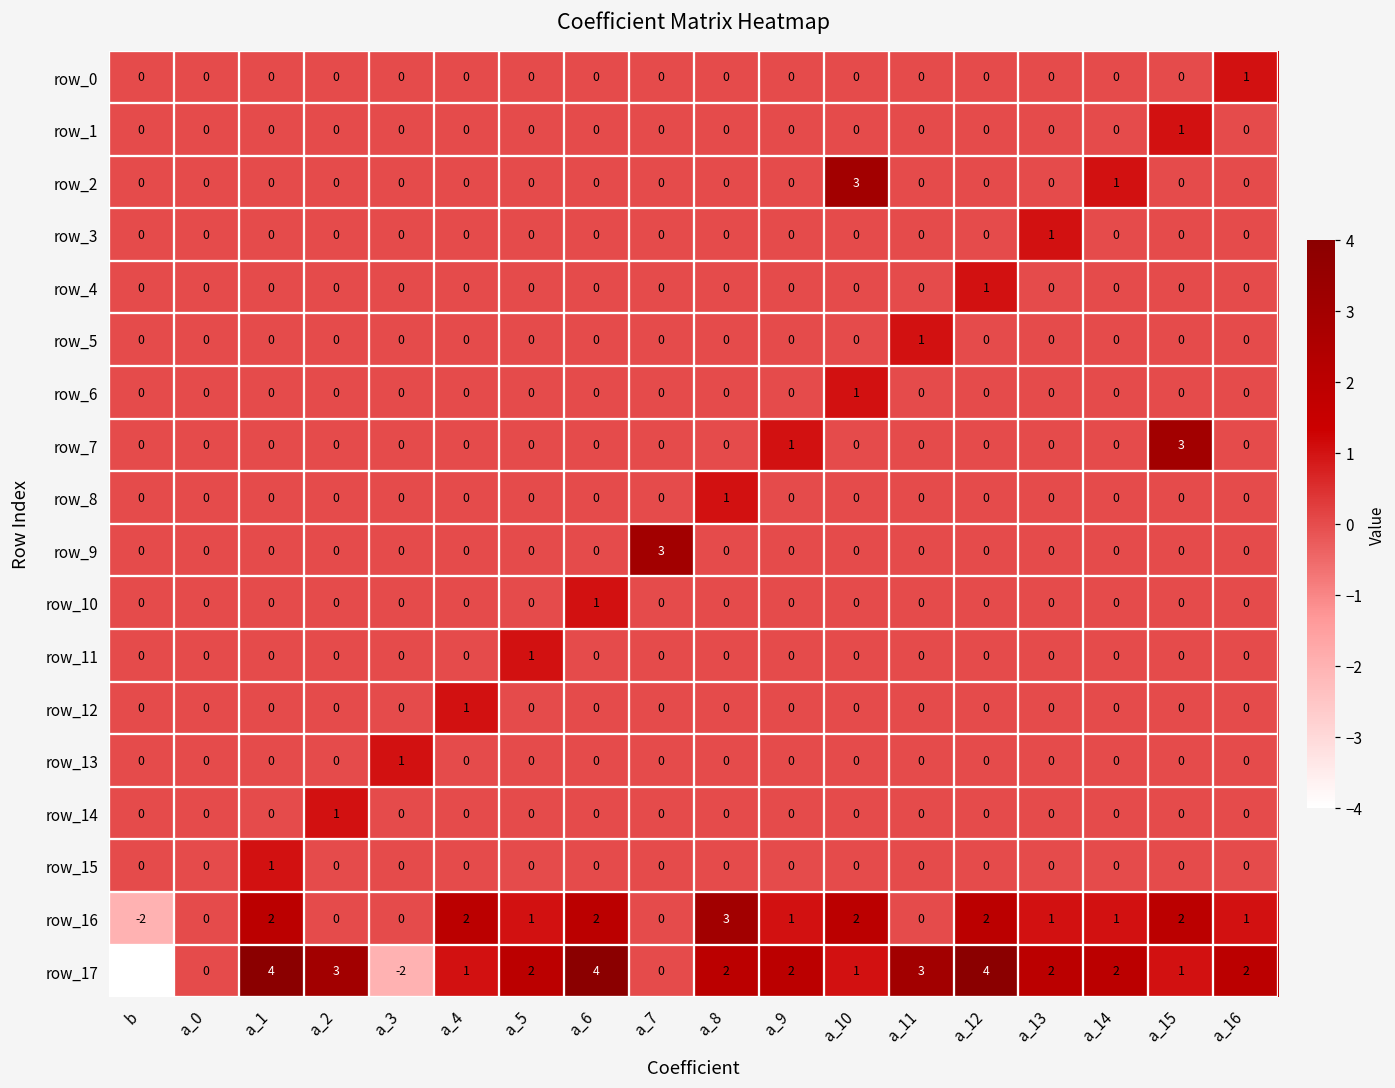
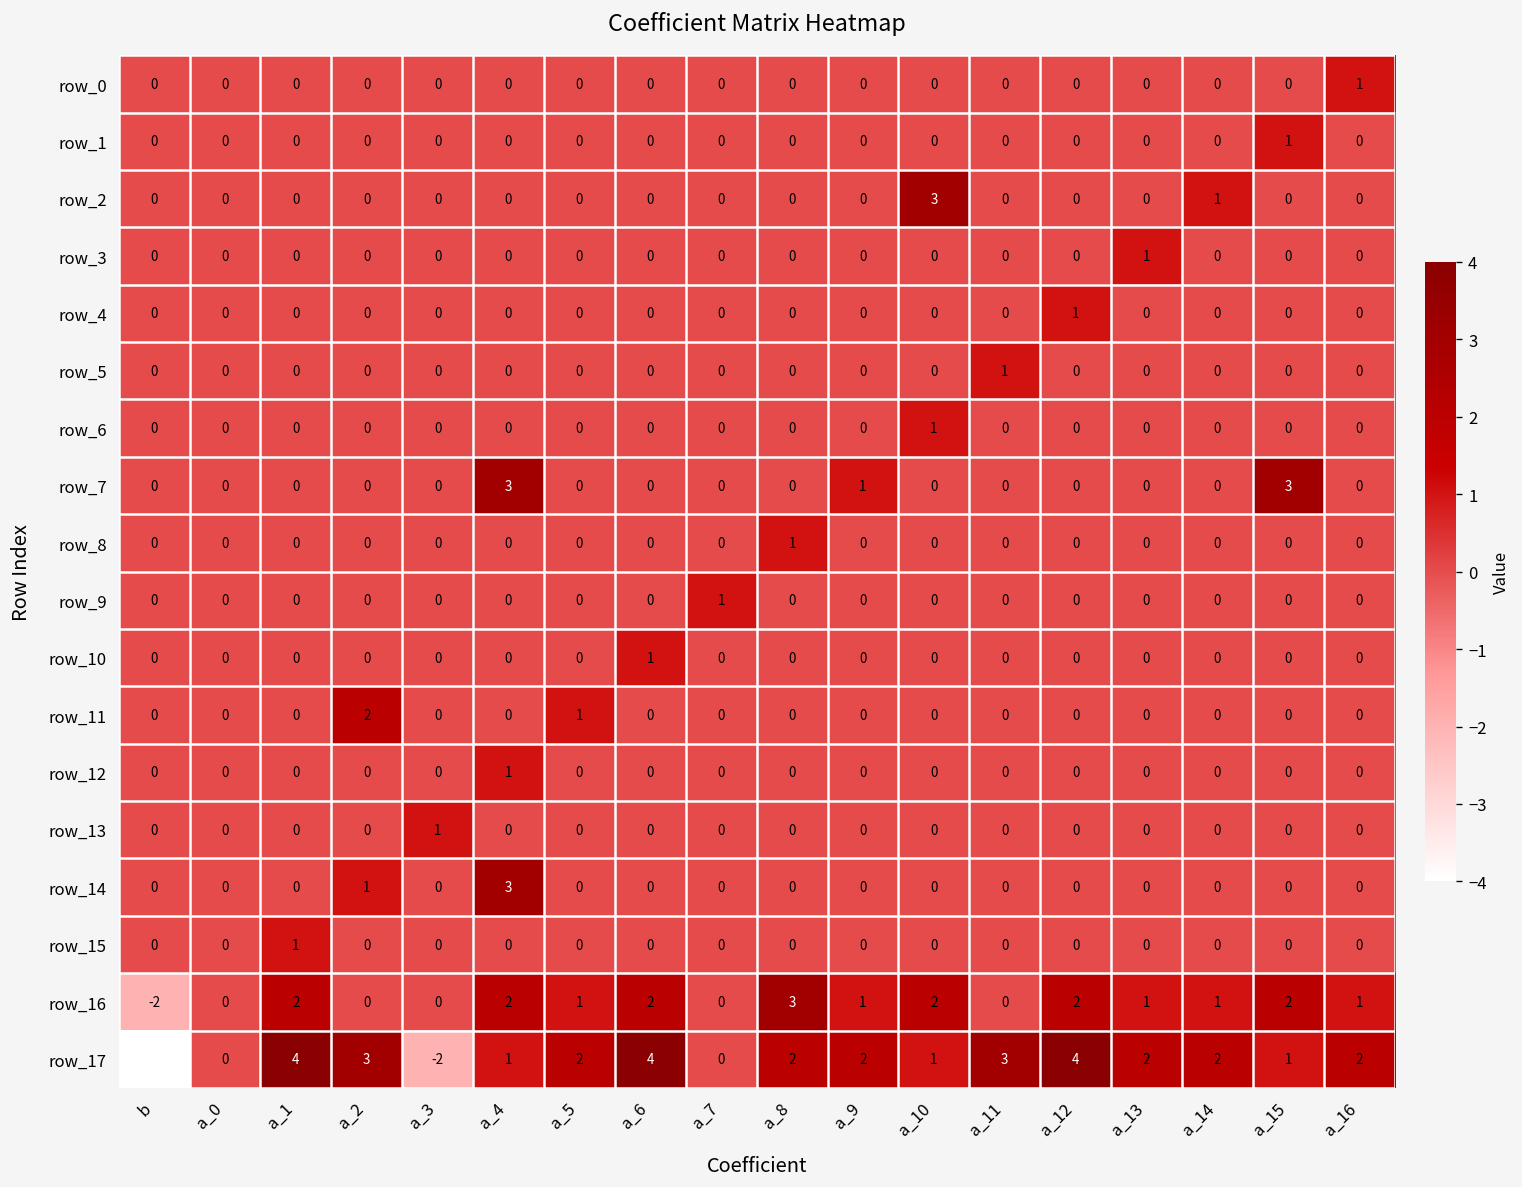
row_7, a_4: 0 -> 3
row_9, a_7: 3 -> 1
row_11, a_2: 0 -> 2
row_14, a_4: 0 -> 3
